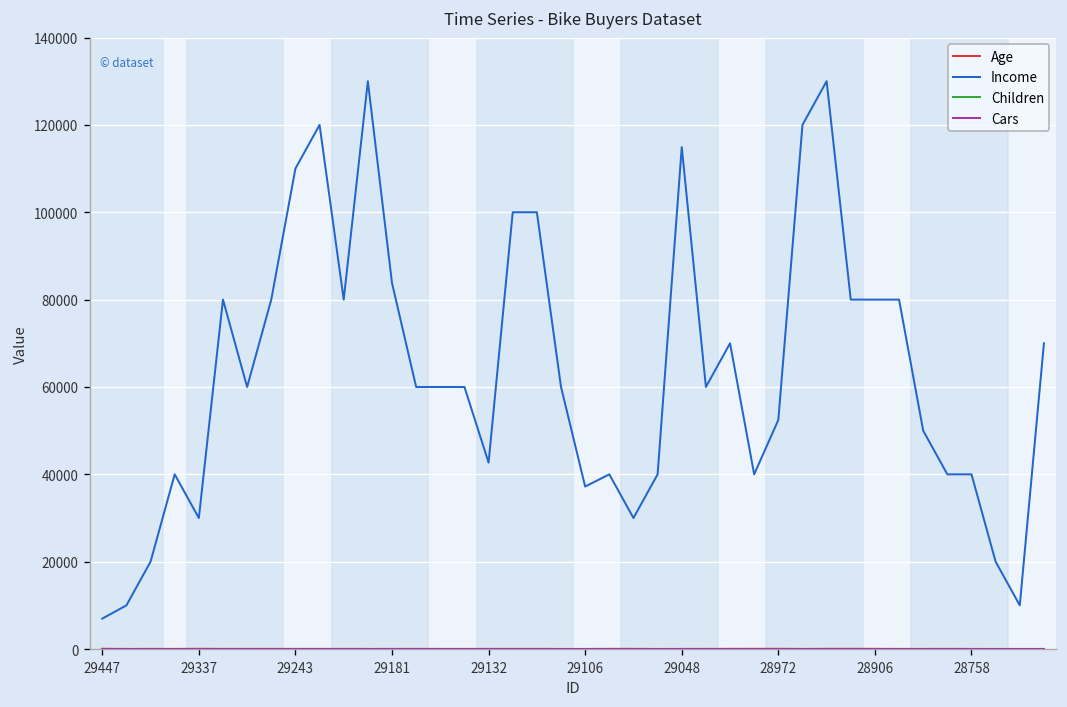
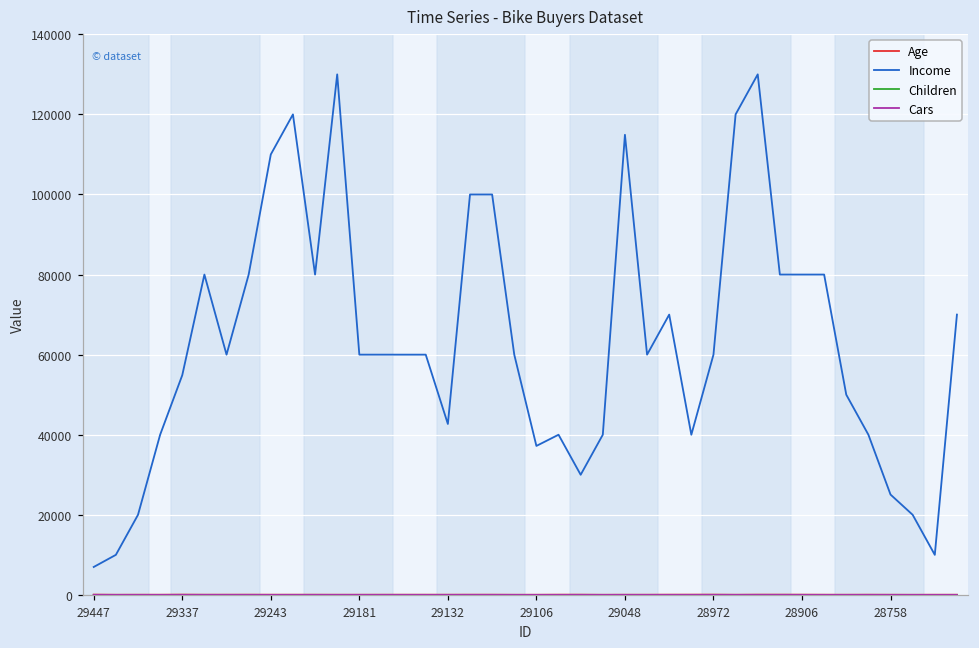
Income, 29337: 30000 -> 55000
Income, 29181: 84000 -> 60000
Income, 28972: 52000 -> 60000
Income, 28758: 40000 -> 25000
